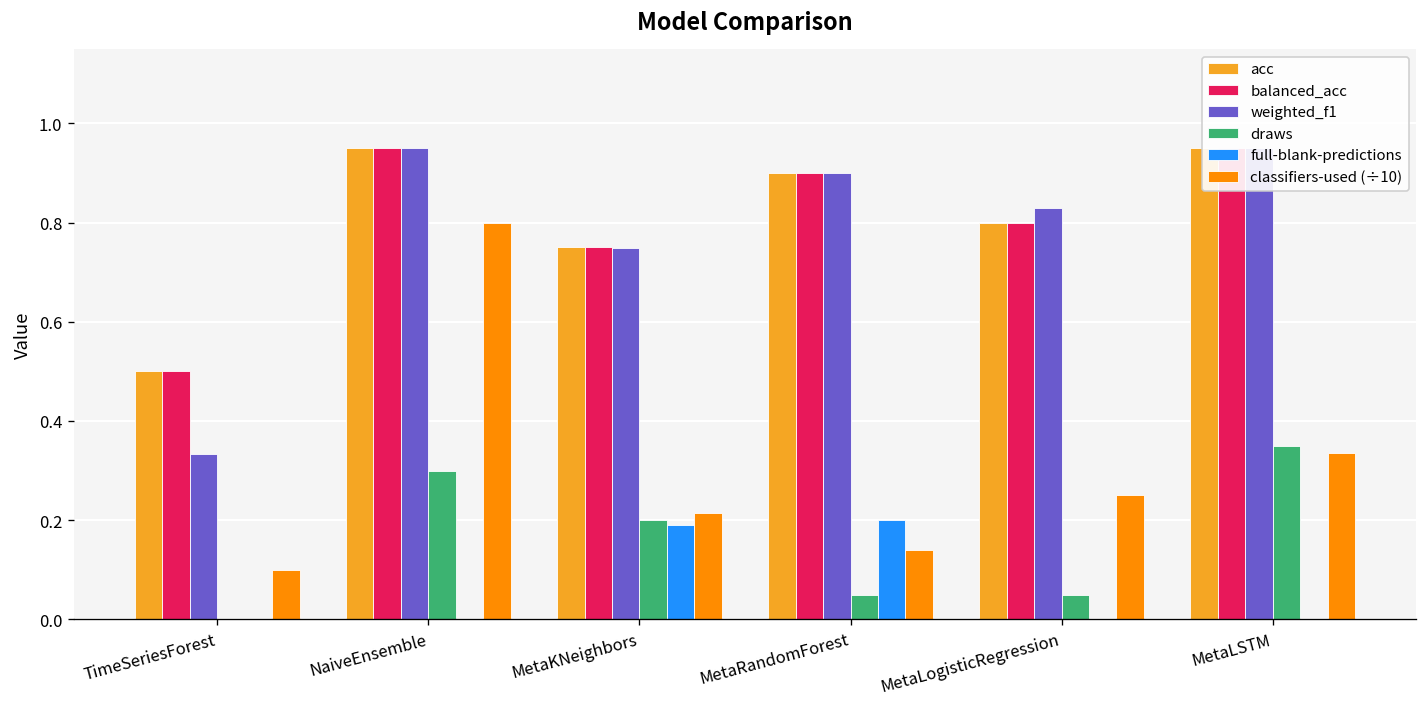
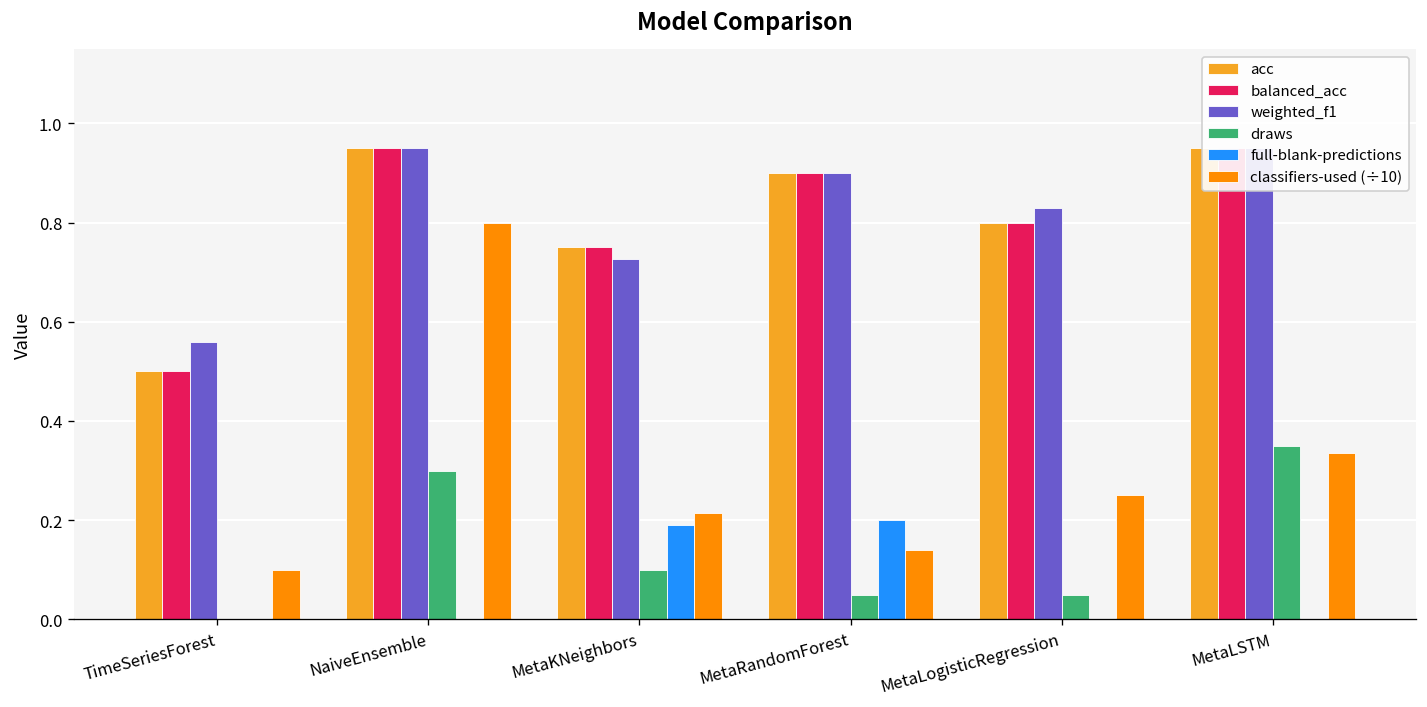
weighted_f1, TimeSeriesForest: 0.33 -> 0.56
weighted_f1, MetaKNeighbors: 0.75 -> 0.73
draws, MetaKNeighbors: 0.2 -> 0.1
